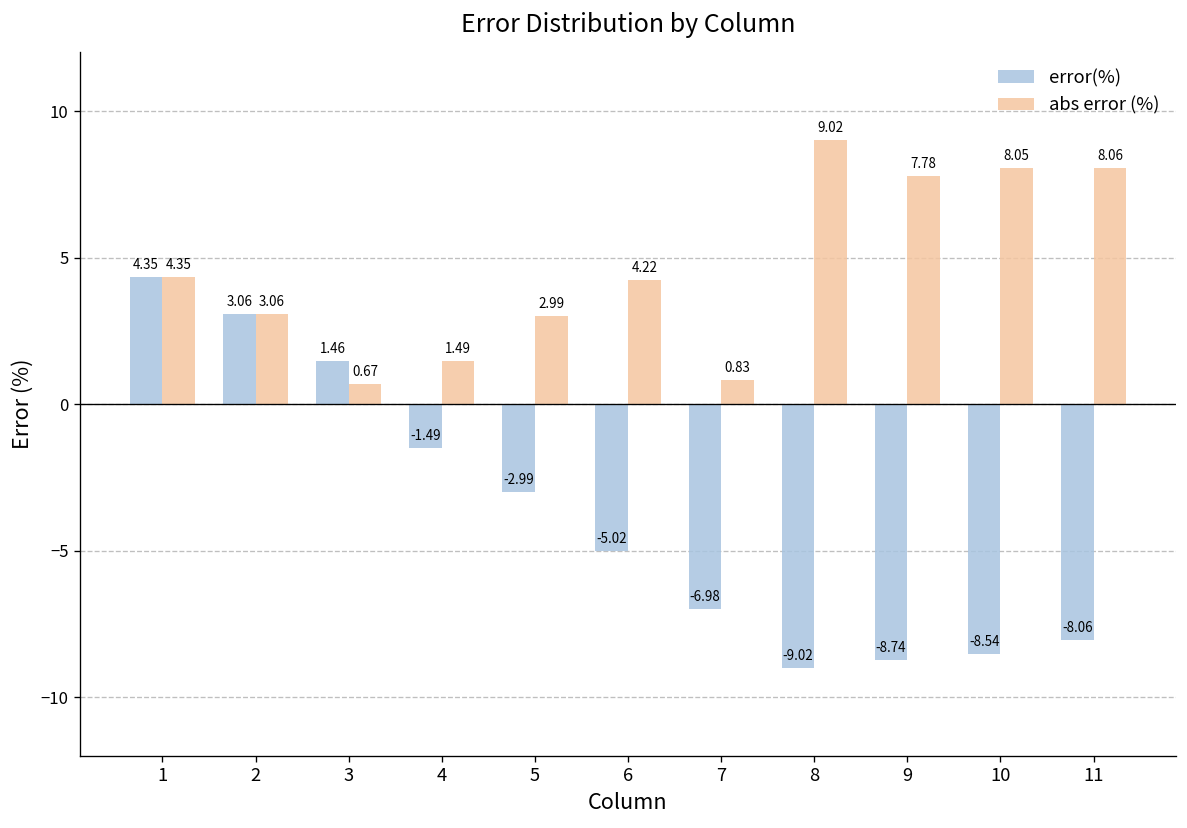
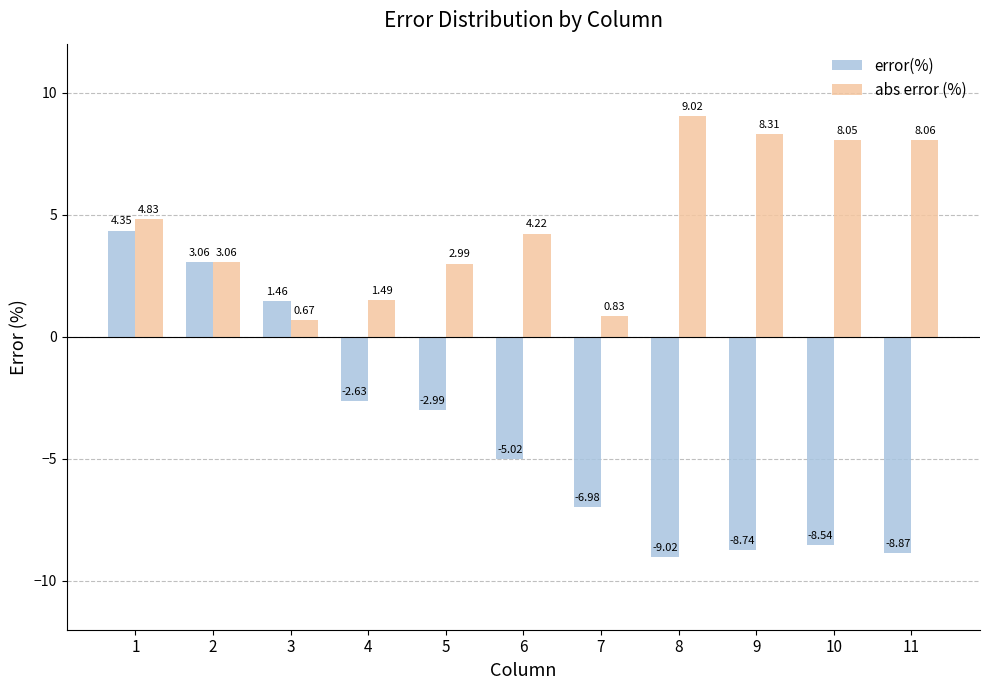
abs error (%), 1: 4.35 -> 4.83
error(%), 4: -1.49 -> -2.63
abs error (%), 9: 7.78 -> 8.31
error(%), 11: -8.06 -> -8.87
